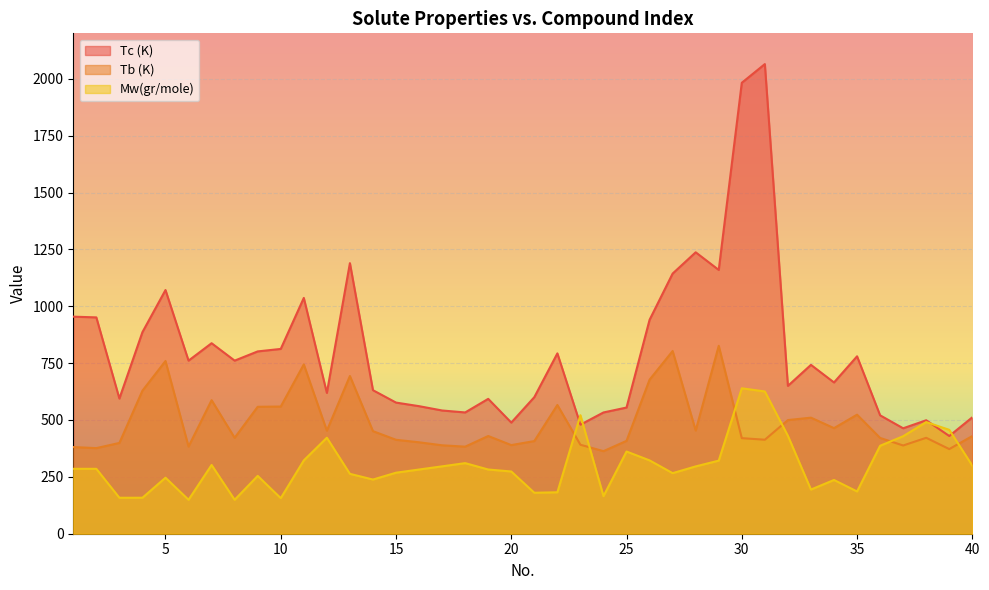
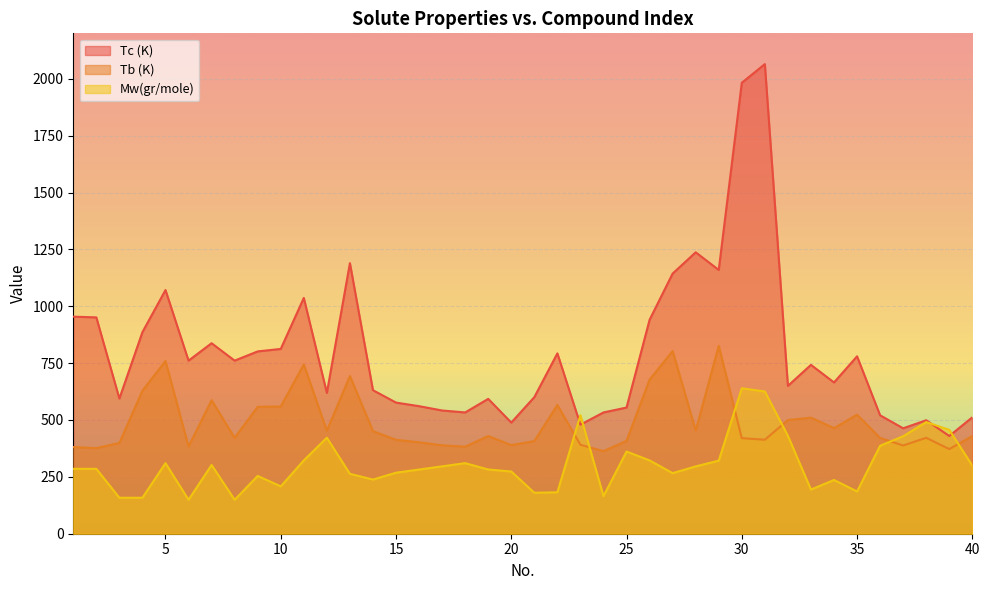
Mw(gr/mole), 5: 250 -> 310
Mw(gr/mole), 10: 160 -> 210
